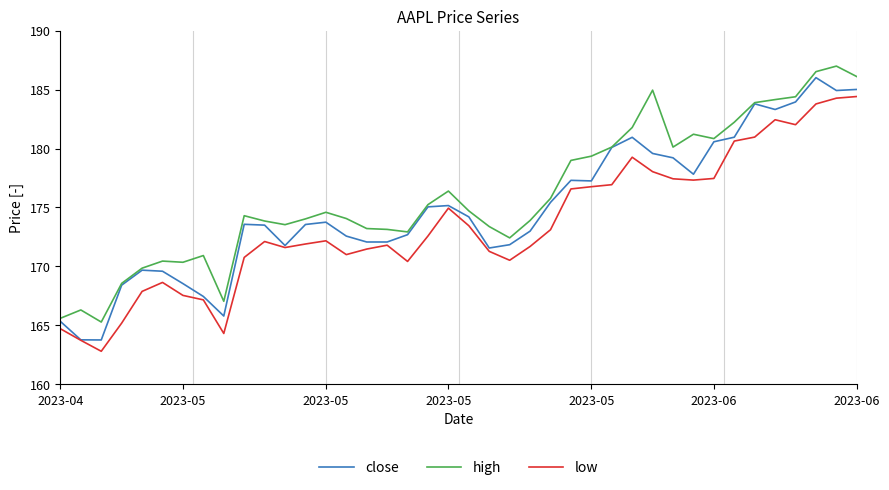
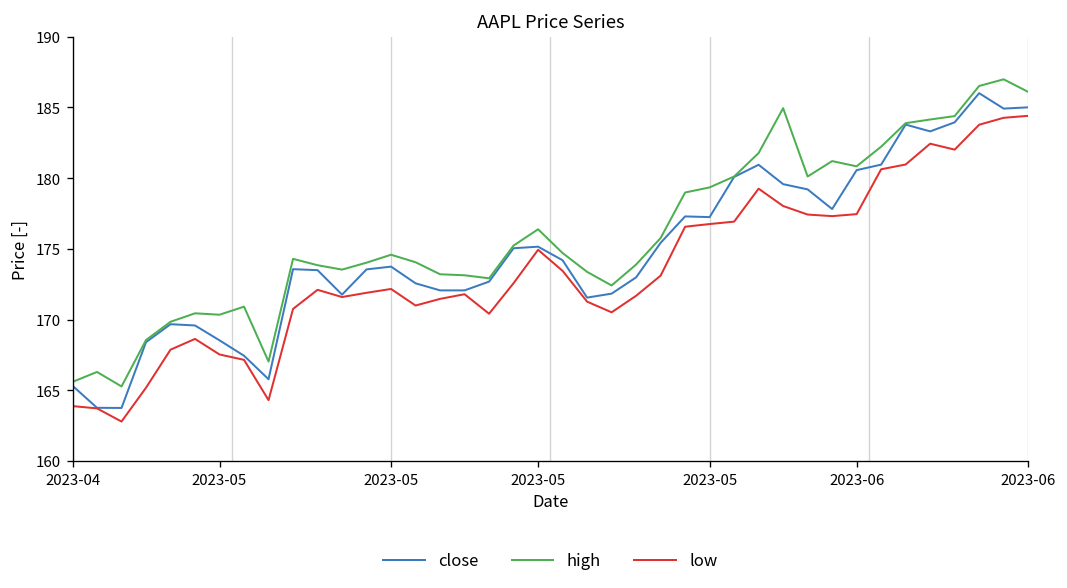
low, 2023-04: 164.7 -> 163.9
